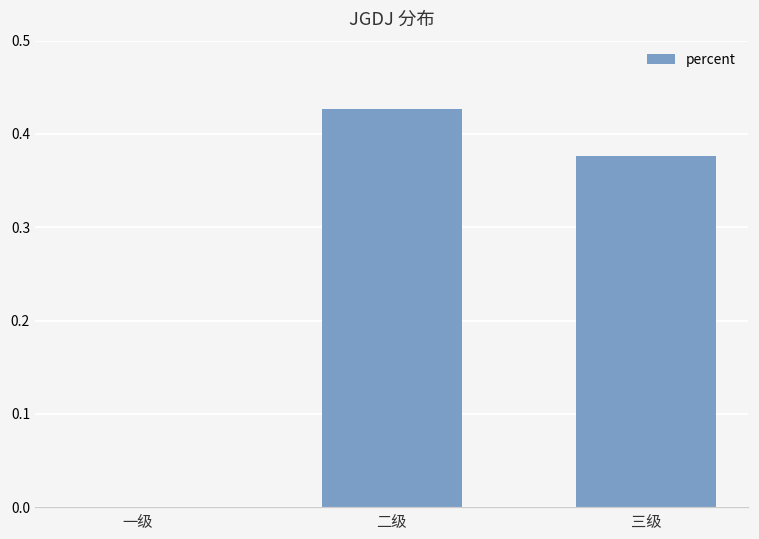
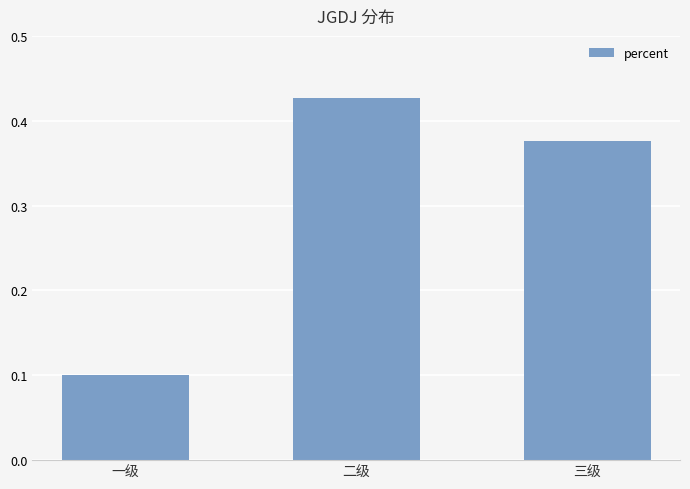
一级: 0.0 -> 0.1
